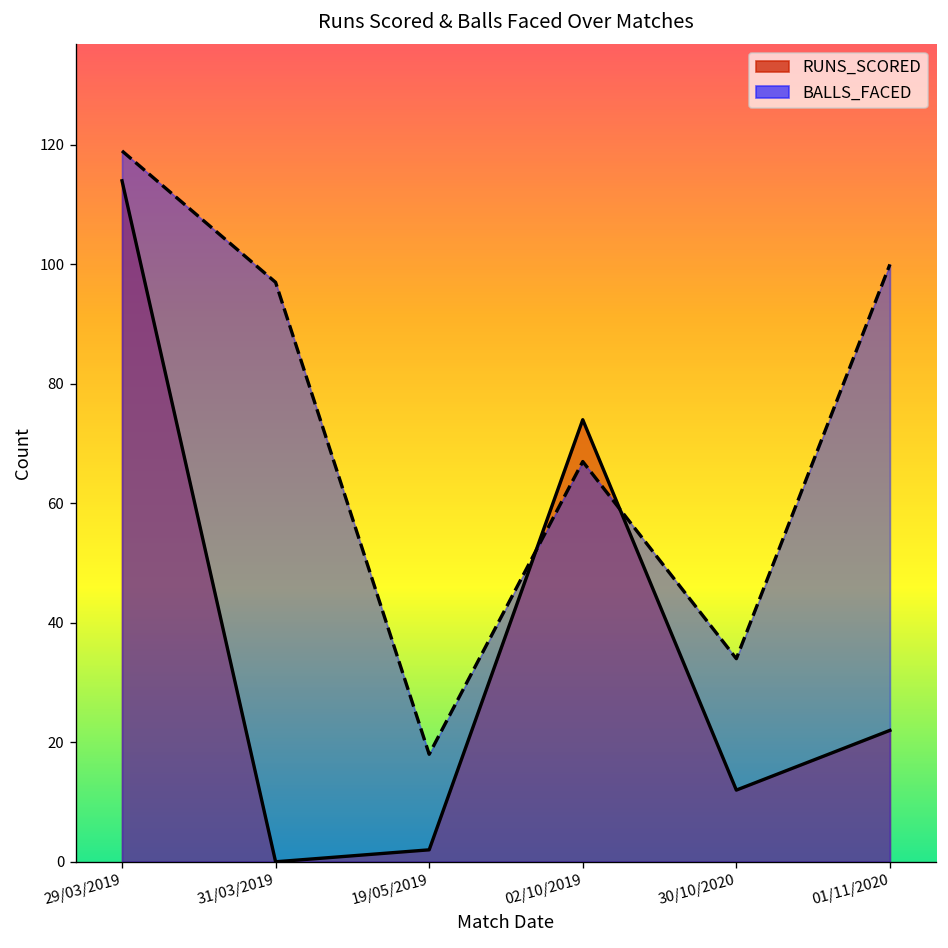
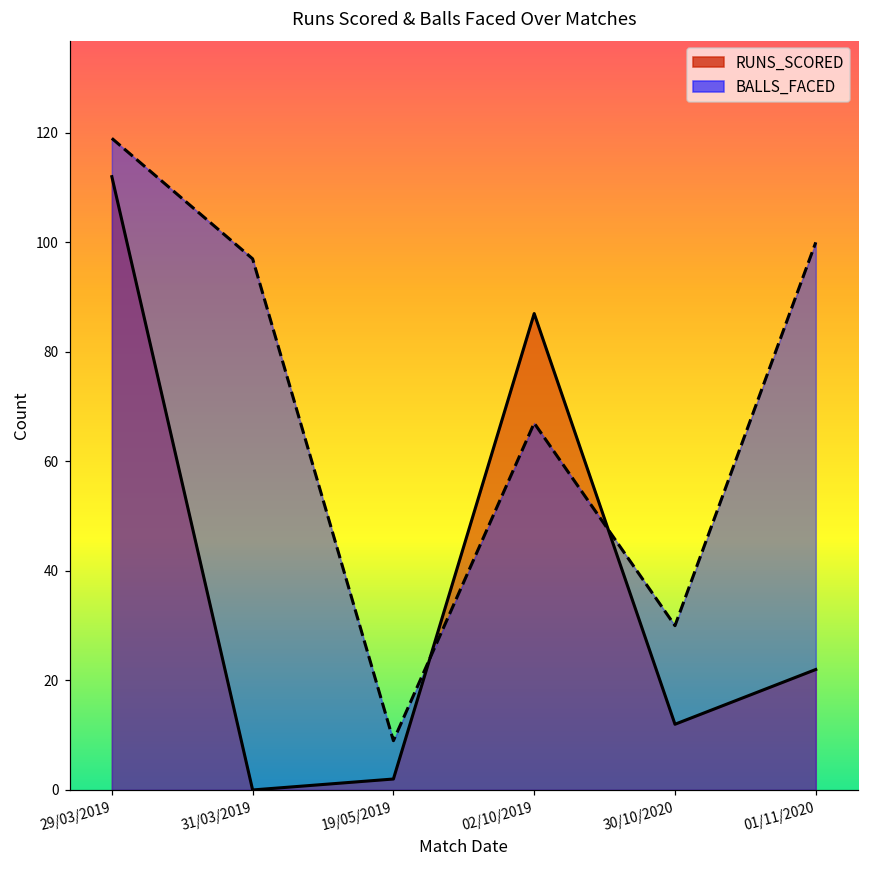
RUNS_SCORED, 29/03/2019: 114 -> 112
BALLS_FACED, 19/05/2019: 18 -> 9
RUNS_SCORED, 02/10/2019: 74 -> 87
BALLS_FACED, 30/10/2020: 34 -> 30
